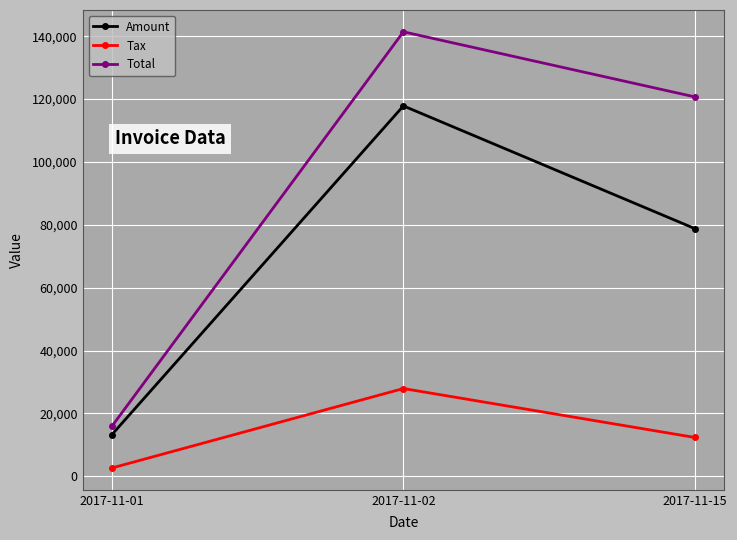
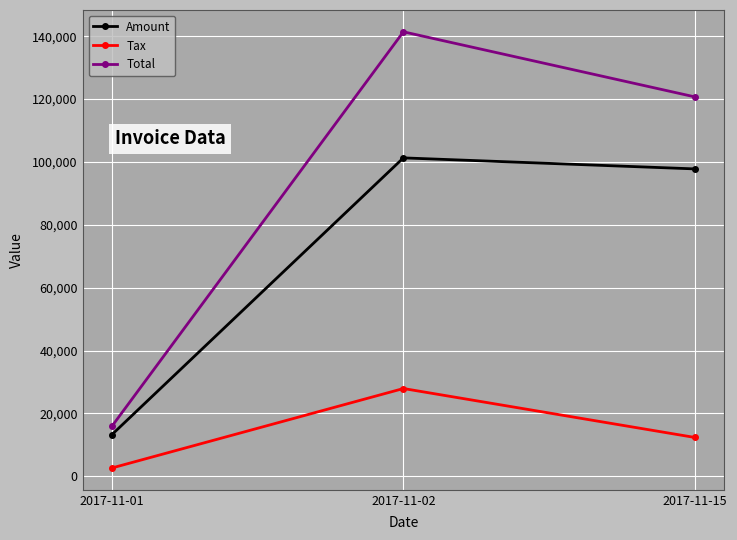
Amount, 2017-11-02: 118,000 -> 101,000
Amount, 2017-11-15: 79,000 -> 98,000
